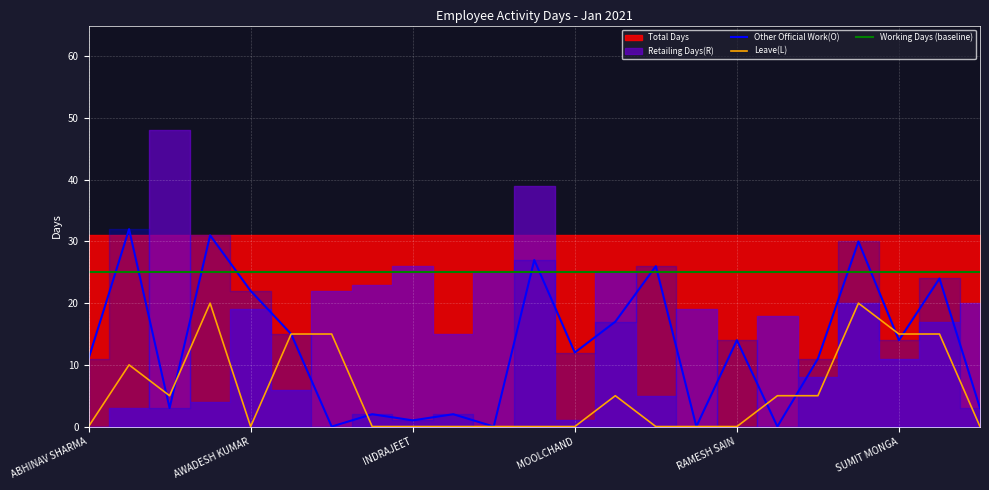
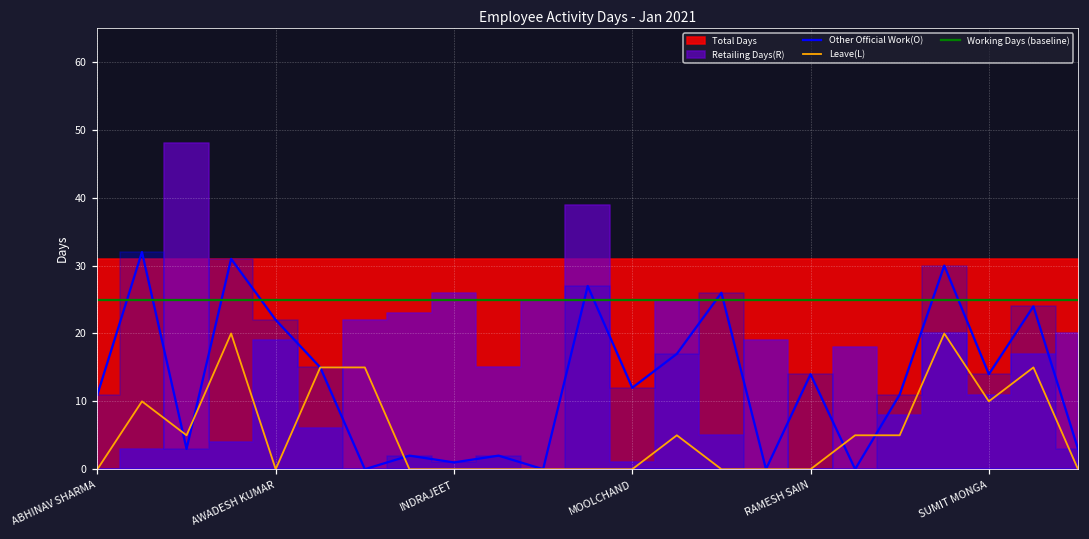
Leave(L), SUMIT MONGA: 15 -> 10
